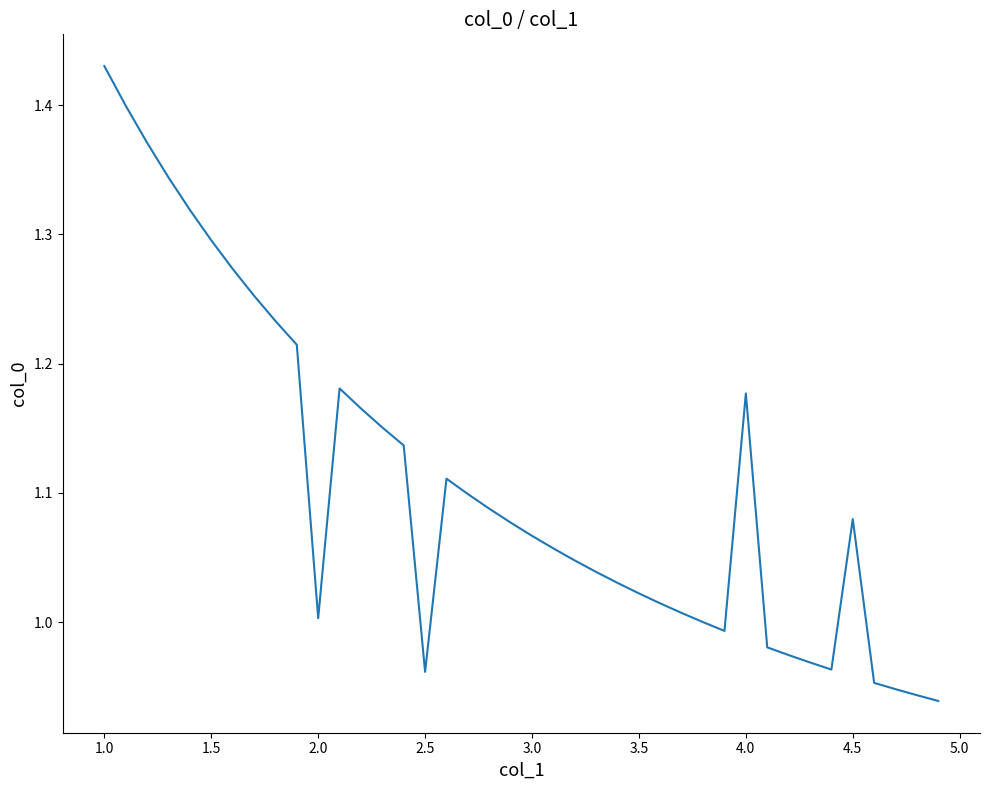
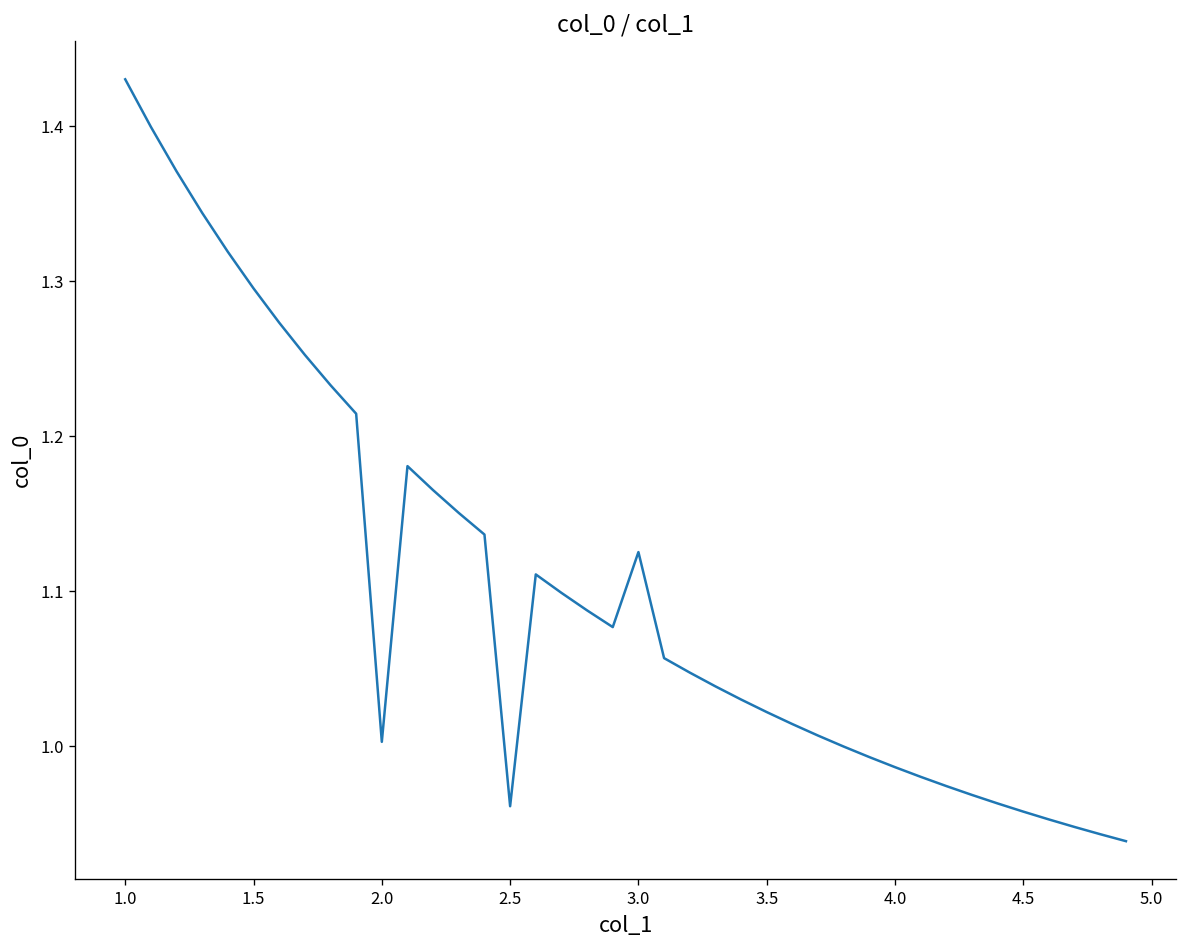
3.0: 1.067 -> 1.125
4.0: 1.177 -> 0.987
4.5: 1.080 -> 0.958
